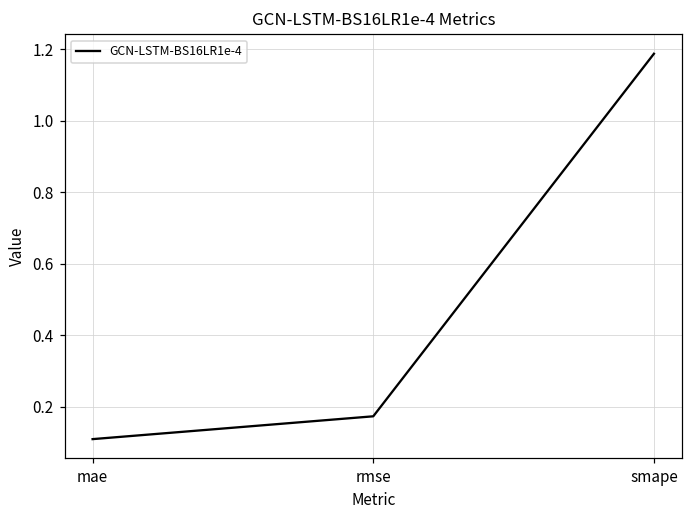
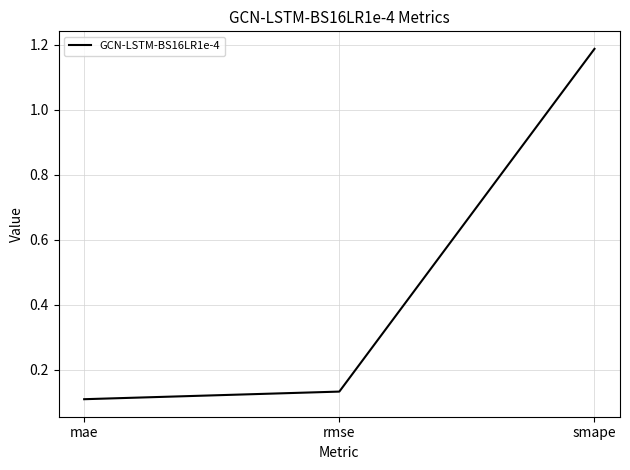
rmse: 0.17 -> 0.13
